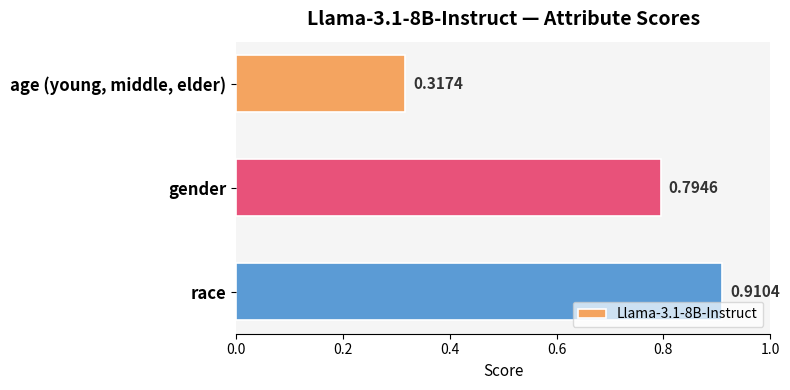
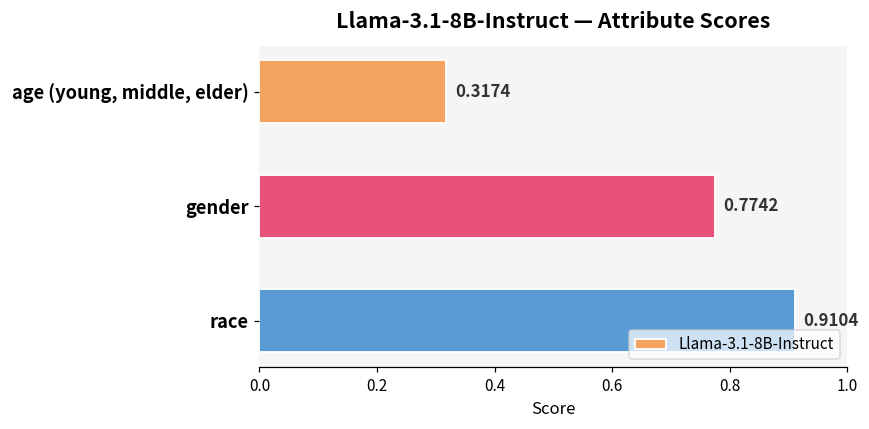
gender: 0.7946 -> 0.7742
